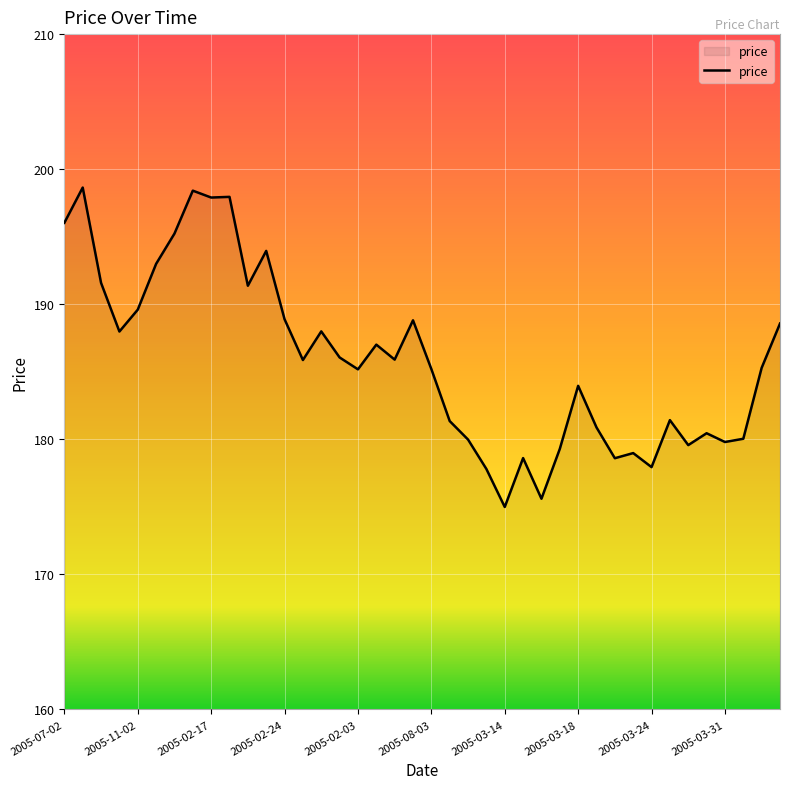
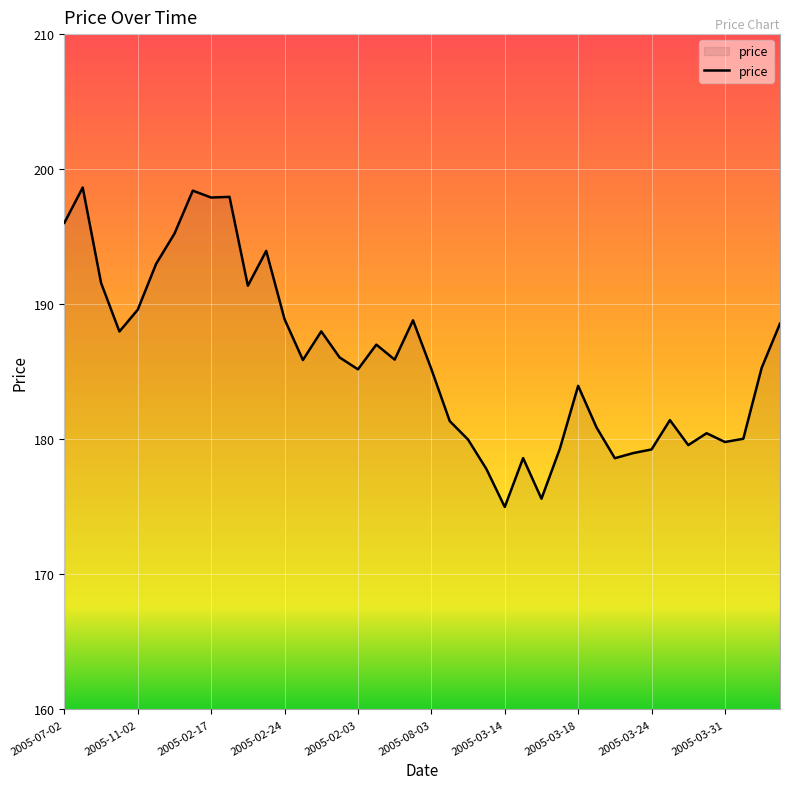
2005-03-24: 177.9 -> 179.3
